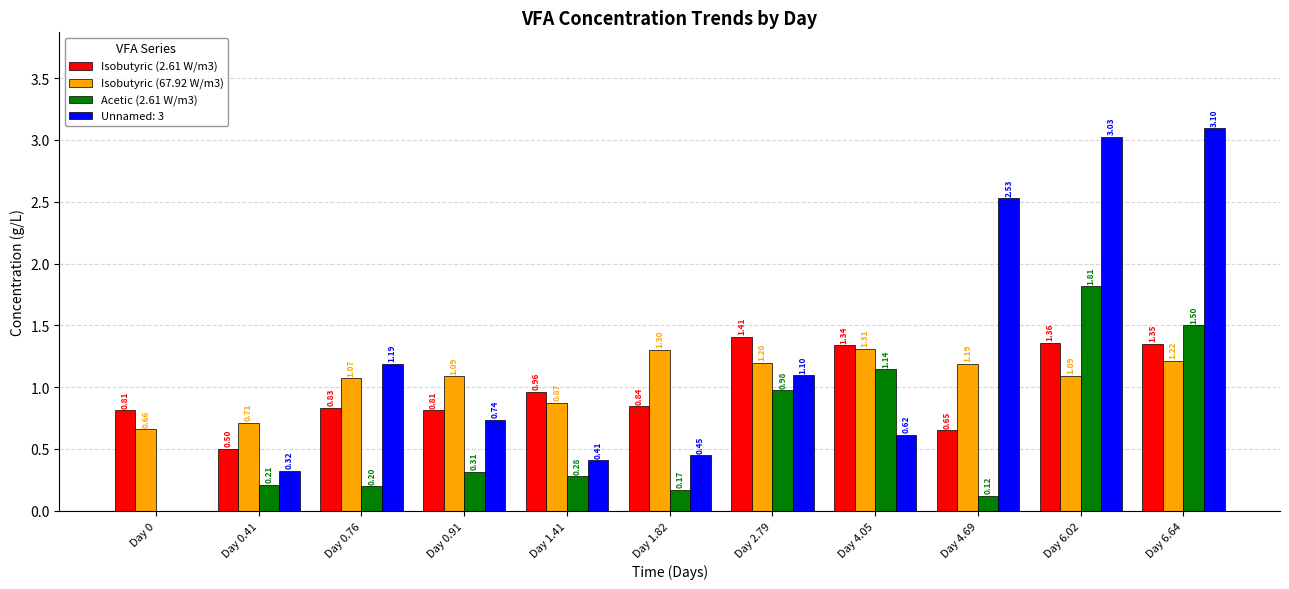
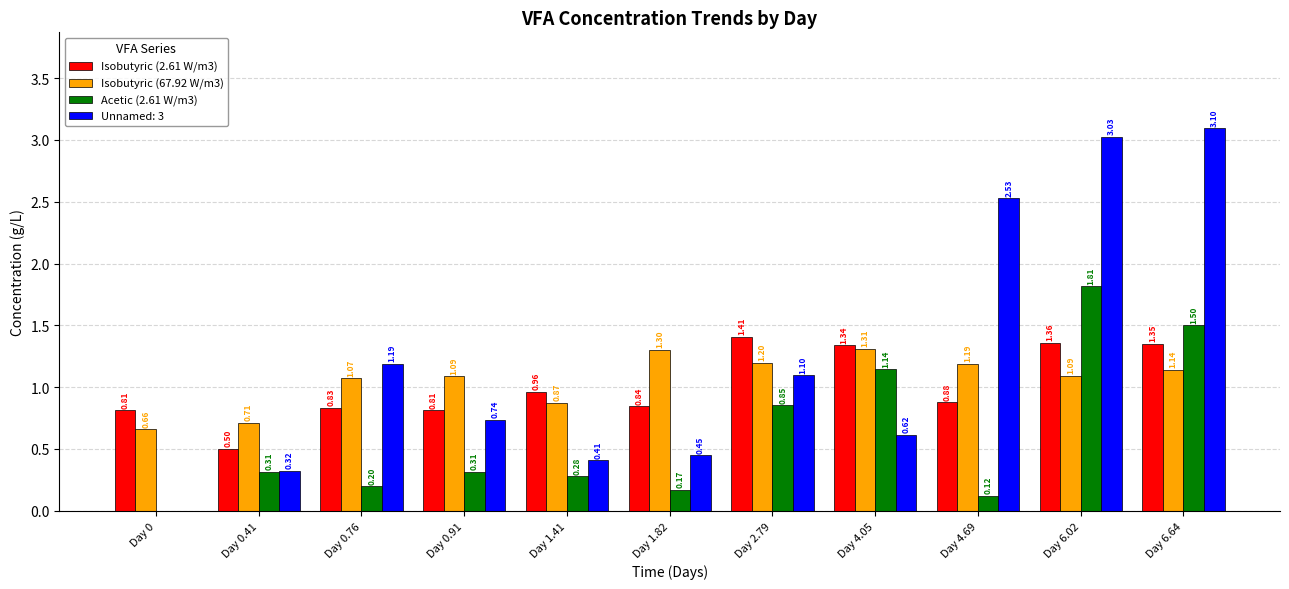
Acetic (2.61 W/m3), Day 0.41: 0.21 -> 0.31
Acetic (2.61 W/m3), Day 2.79: 0.98 -> 0.85
Isobutyric (2.61 W/m3), Day 4.69: 0.65 -> 0.88
Isobutyric (67.92 W/m3), Day 6.64: 1.22 -> 1.14
